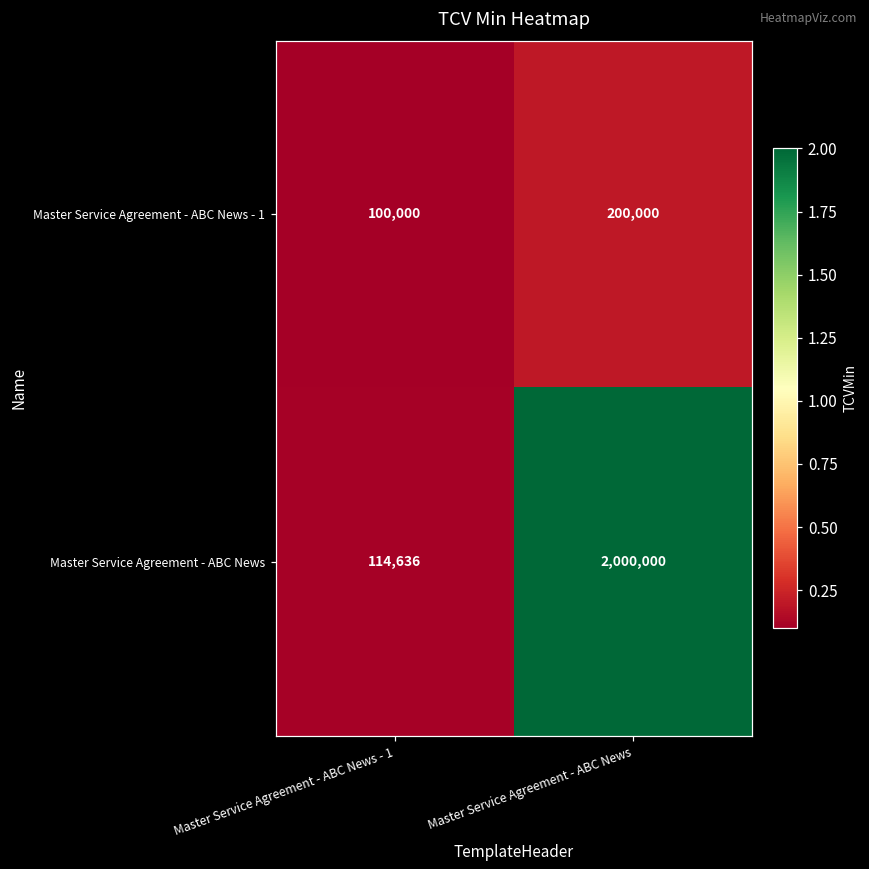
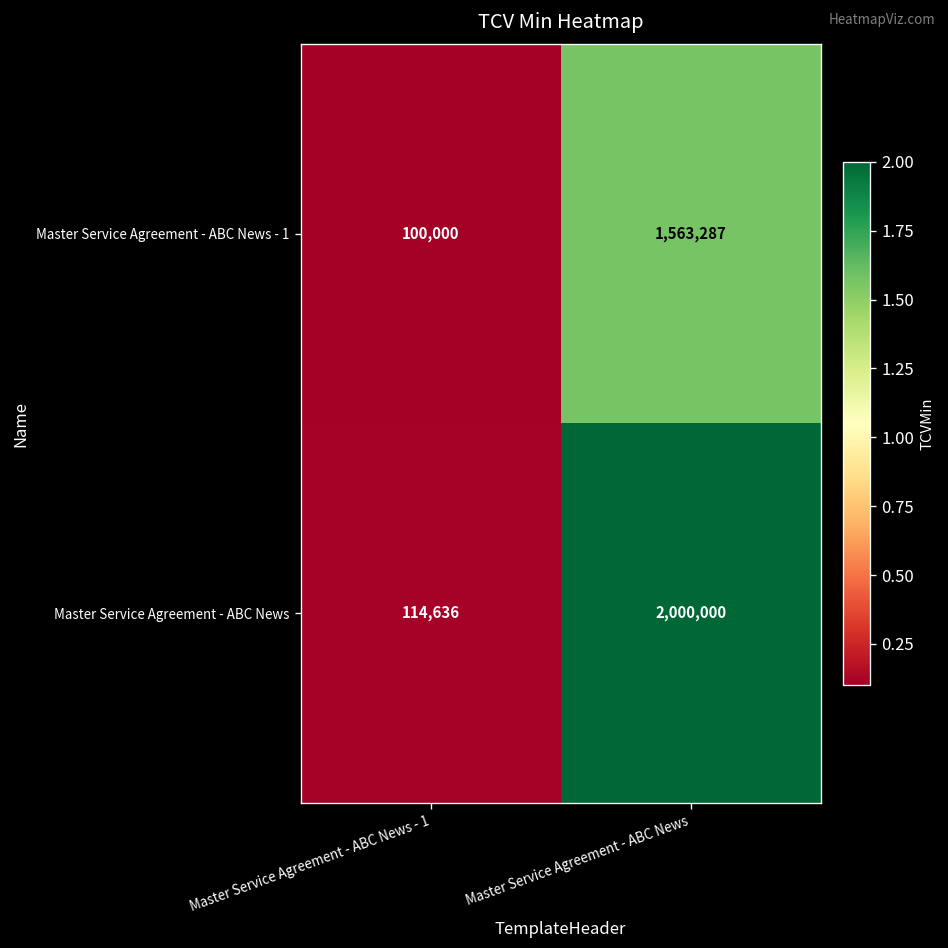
Master Service Agreement - ABC News - 1, Master Service Agreement - ABC News: 200,000 -> 1,563,287
